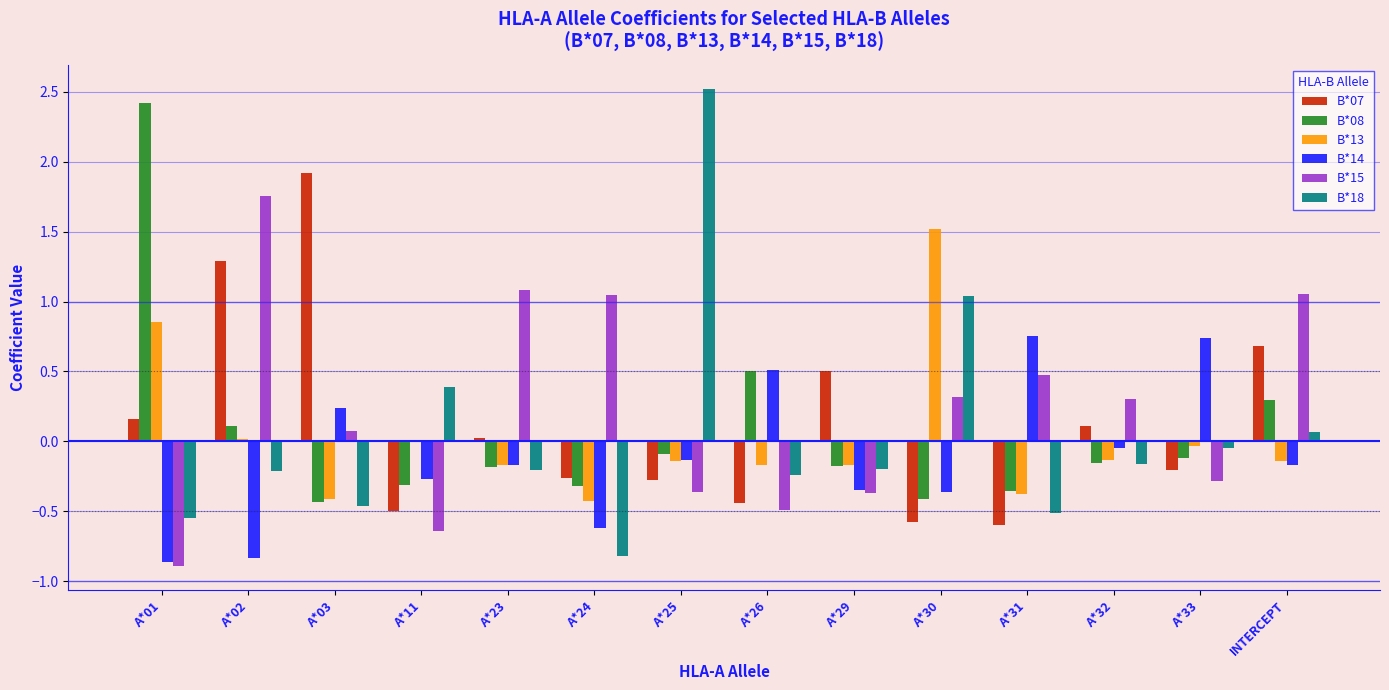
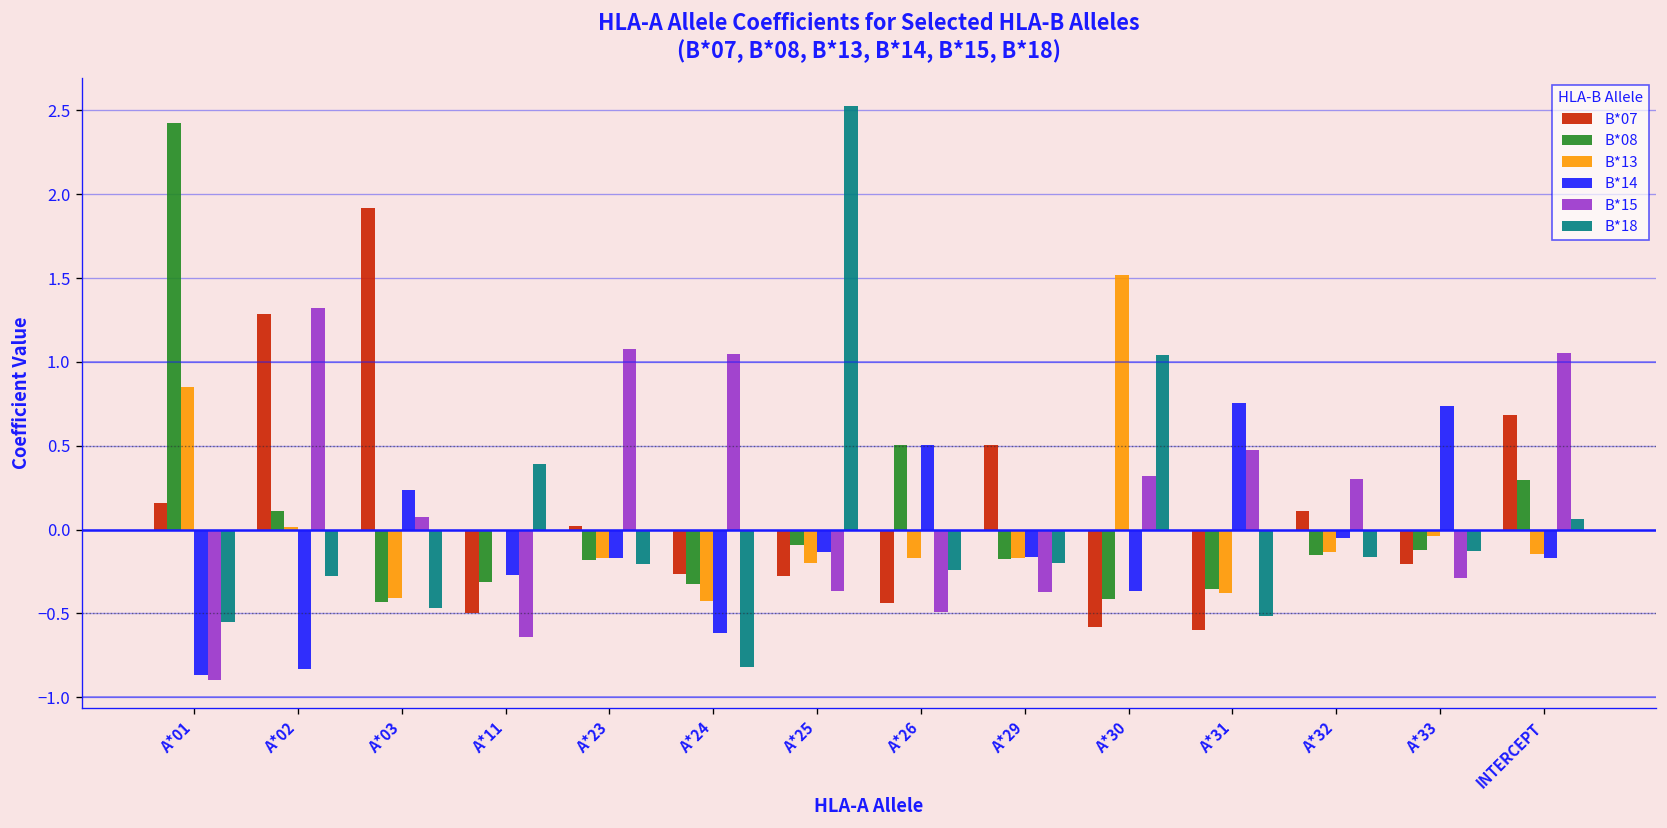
B*15, A*02: 1.76 -> 1.32
B*18, A*02: -0.21 -> -0.27
B*13, A*25: -0.14 -> -0.20
B*14, A*29: -0.35 -> -0.16
B*18, A*33: -0.05 -> -0.13
